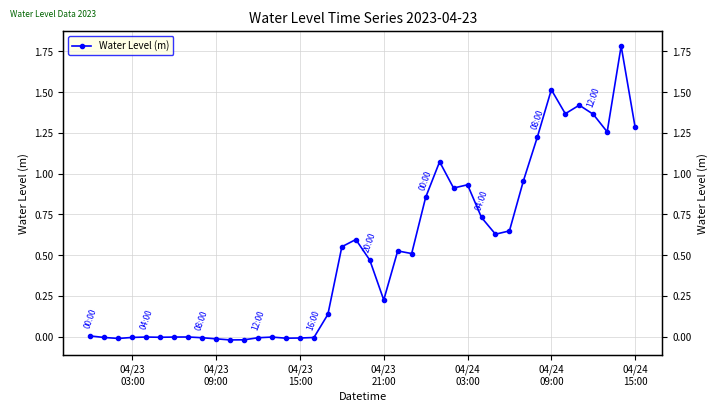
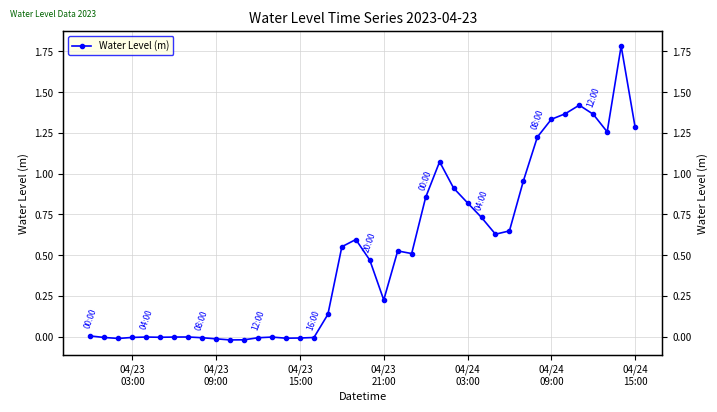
04/24 03:00: 0.93 -> 0.82
04/24 09:00: 1.52 -> 1.33
